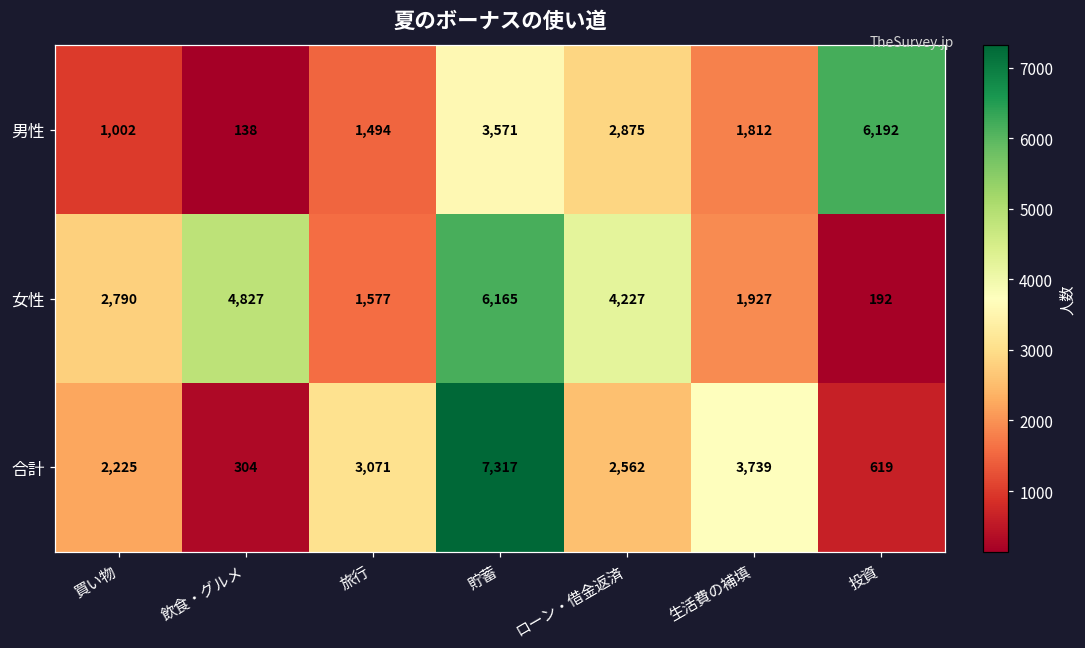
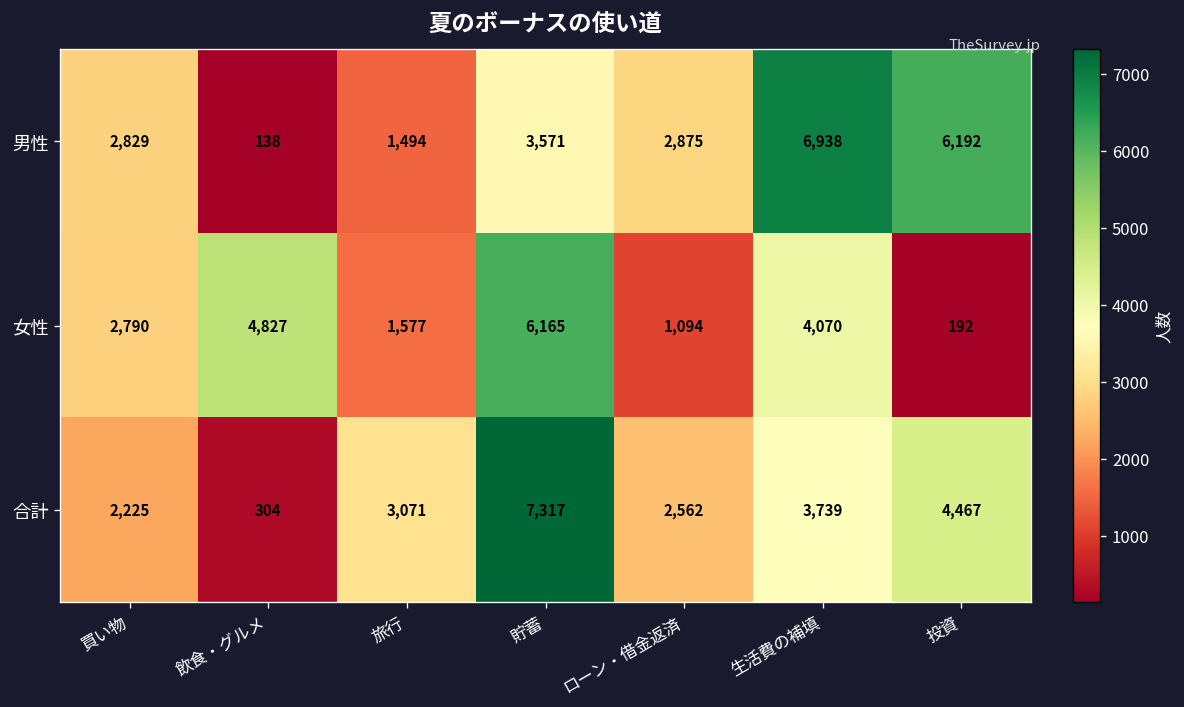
男性, 買い物: 1,002 -> 2,829
男性, 生活費の補填: 1,812 -> 6,938
女性, ローン・借金返済: 4,227 -> 1,094
女性, 生活費の補填: 1,927 -> 4,070
合計, 投資: 619 -> 4,467
